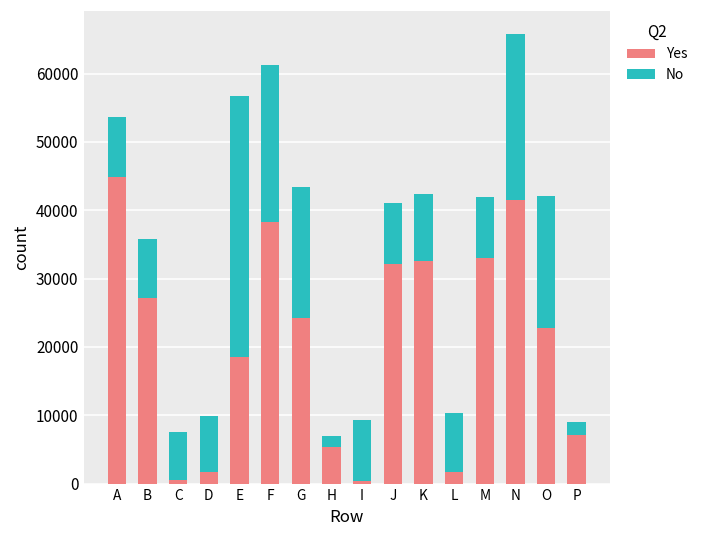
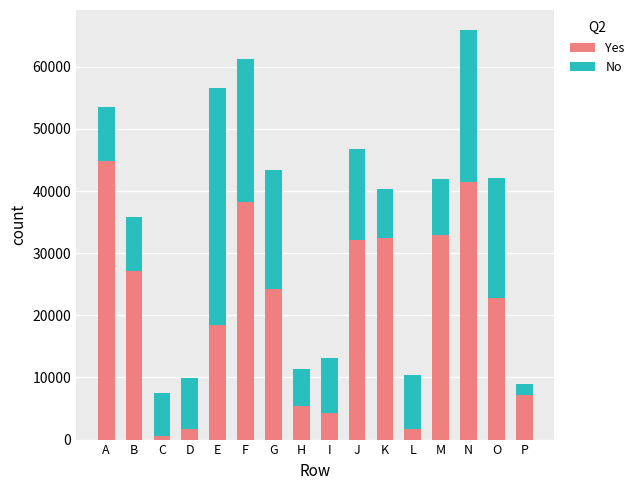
No, H: 2000 -> 6000
Yes, I: 0 -> 4000
No, J: 9000 -> 15000
No, K: 10000 -> 8000
